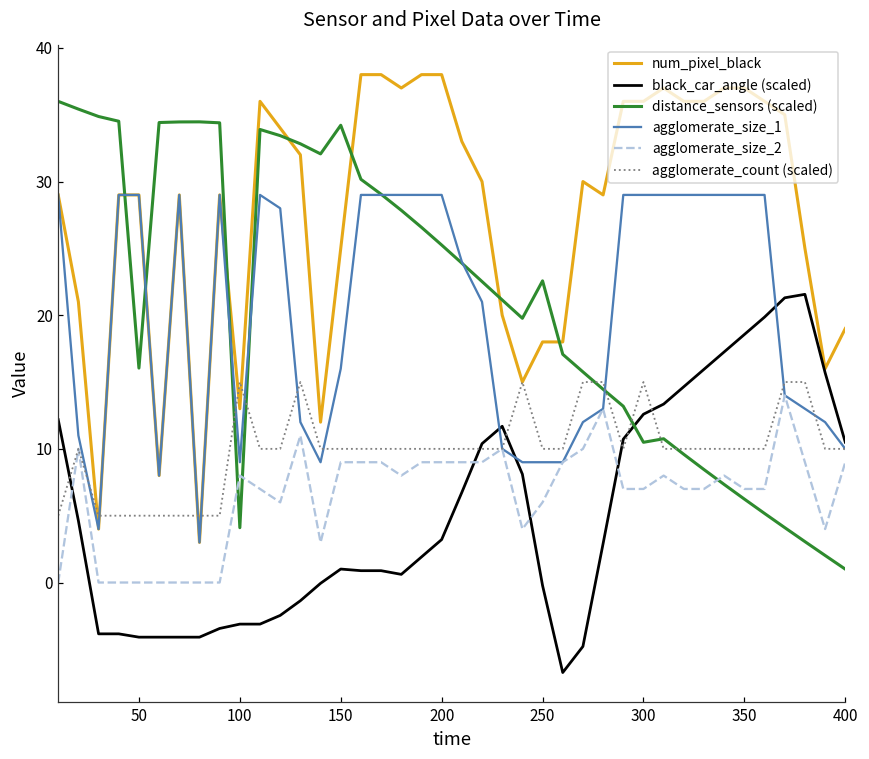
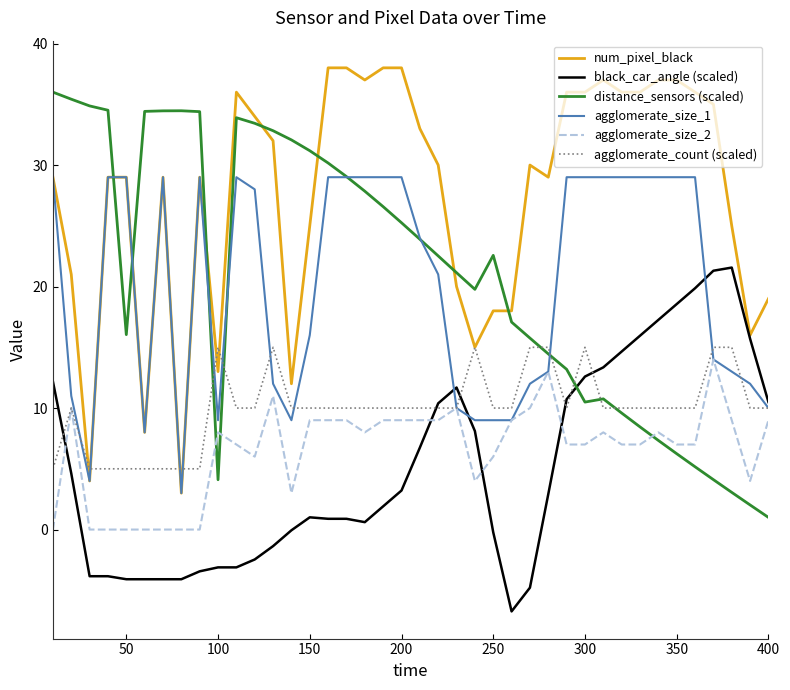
distance_sensors (scaled), 150: 34.2 -> 31.2
